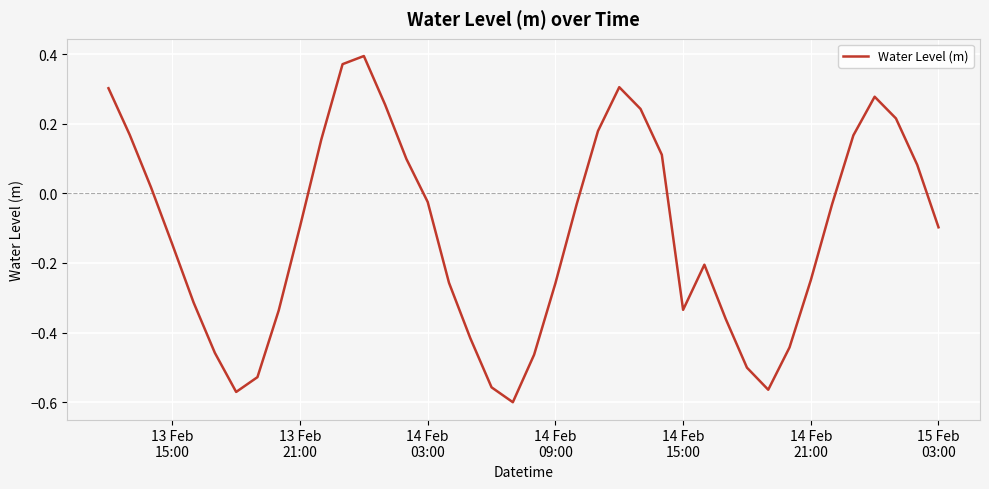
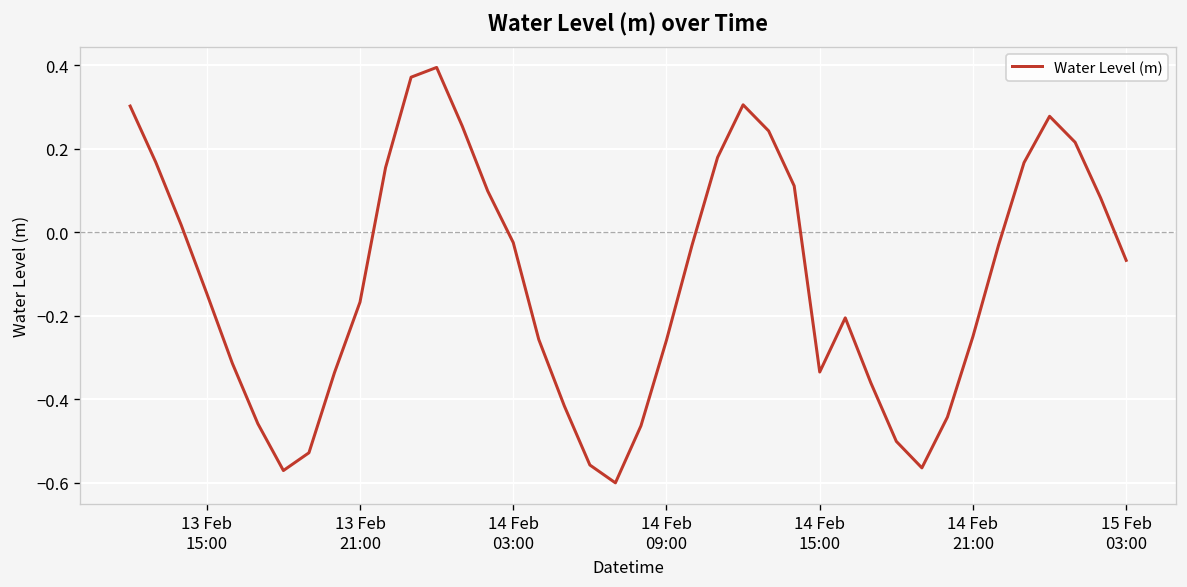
13 Feb 21:00: -0.10 -> -0.17
15 Feb 03:00: -0.10 -> -0.07
